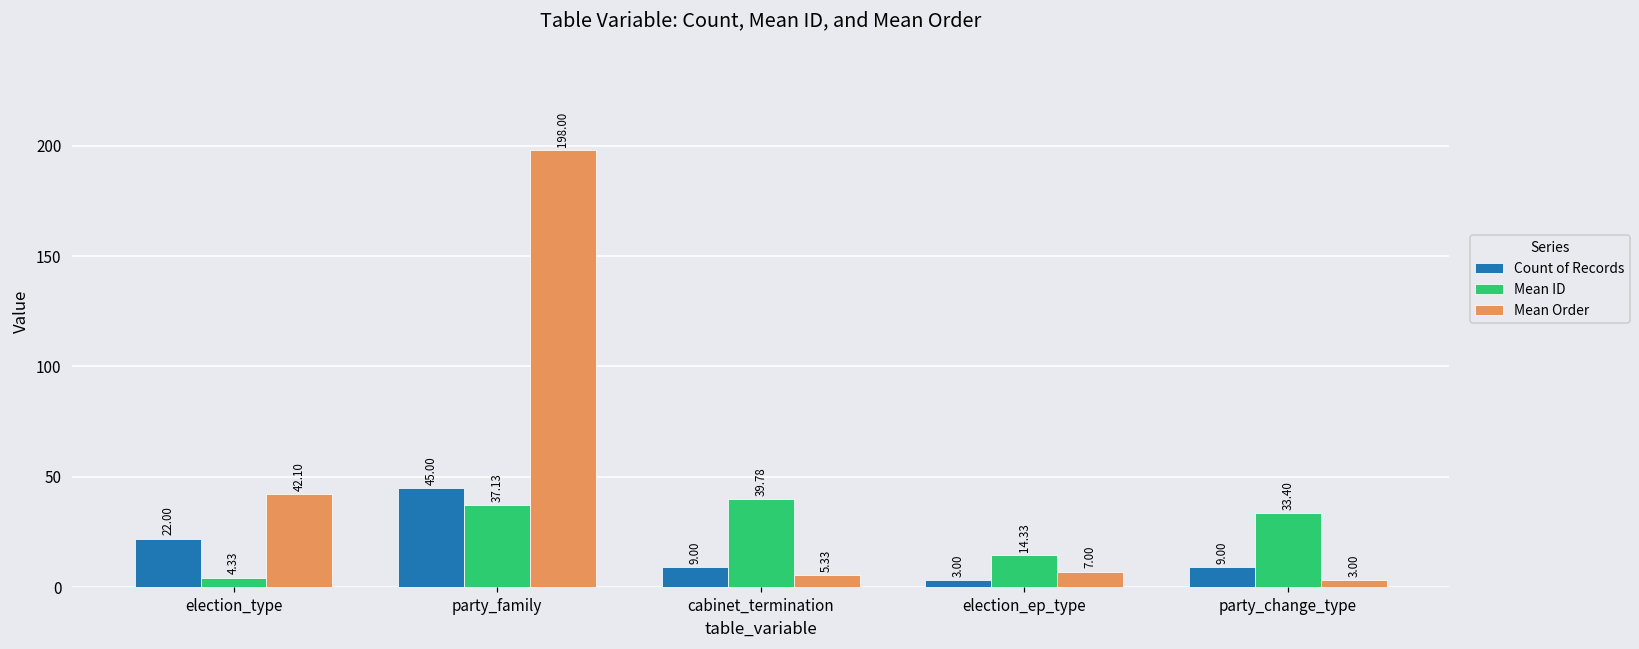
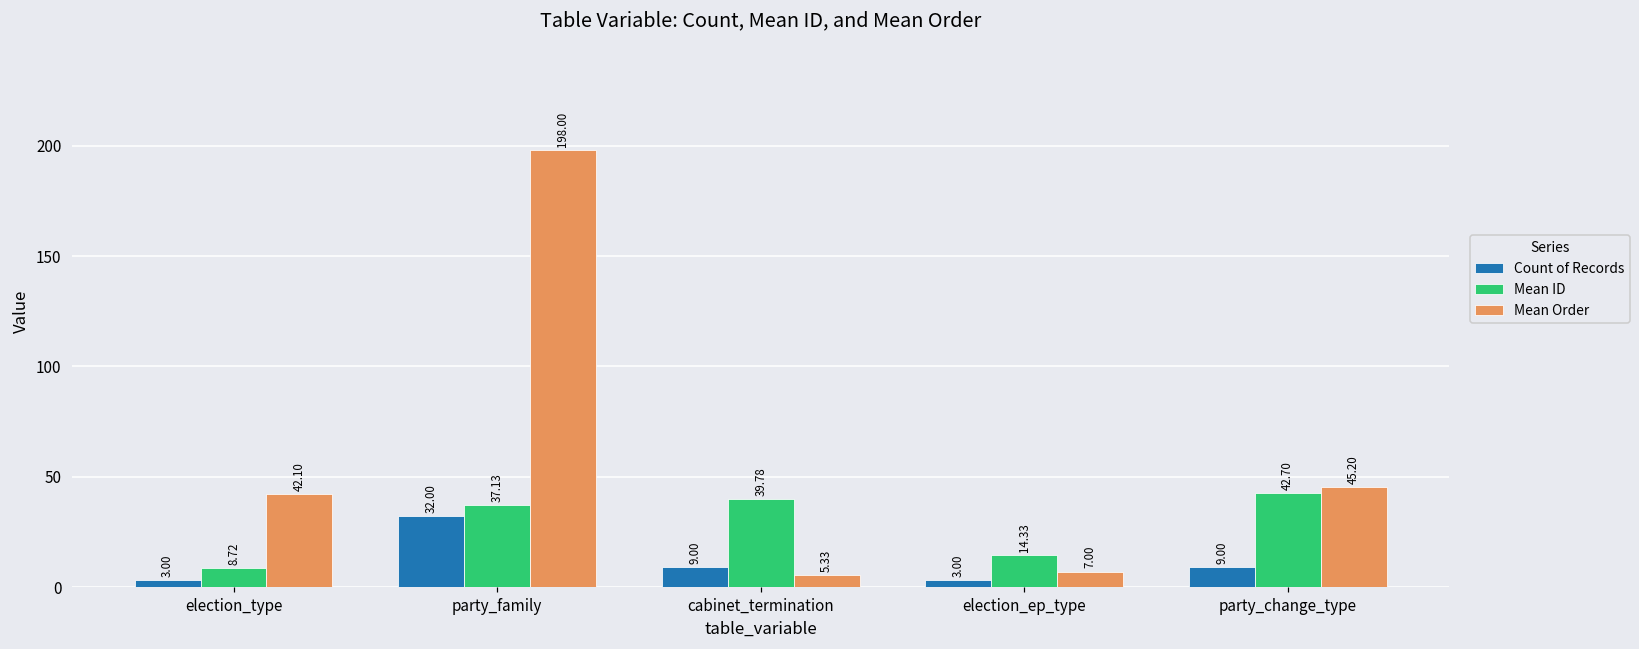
Count of Records, election_type: 22.00 -> 3.00
Mean ID, election_type: 4.33 -> 8.72
Count of Records, party_family: 45.00 -> 32.00
Mean ID, party_change_type: 33.40 -> 42.70
Mean Order, party_change_type: 3.00 -> 45.20
